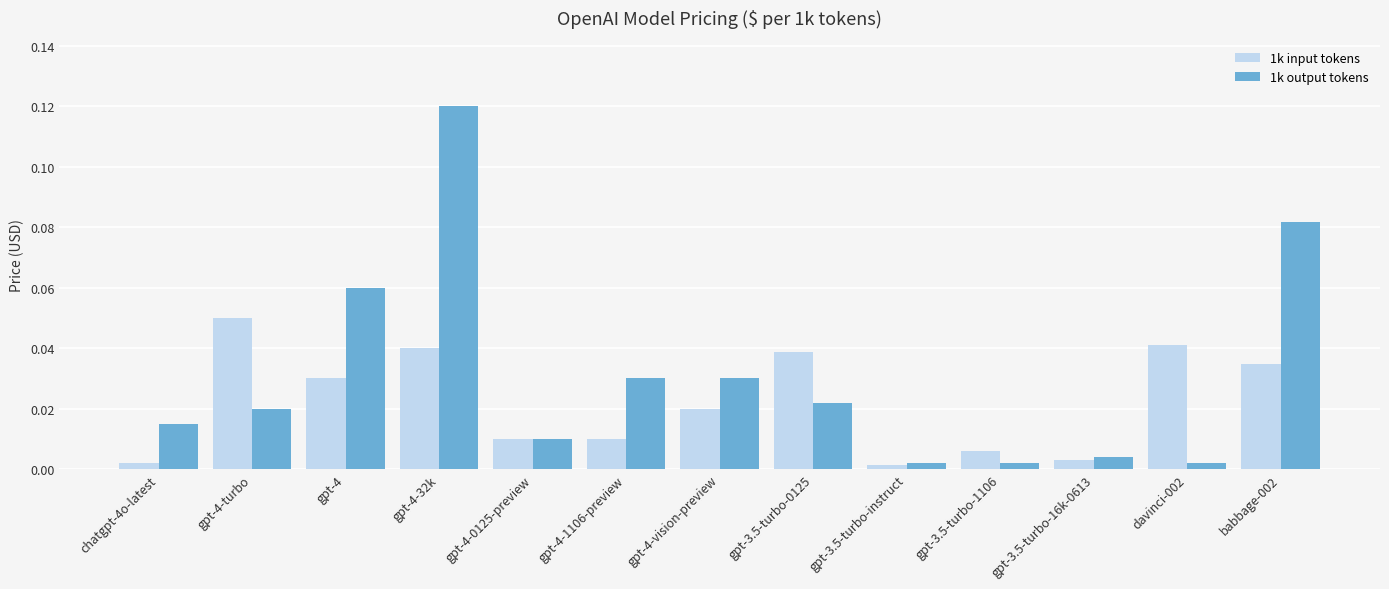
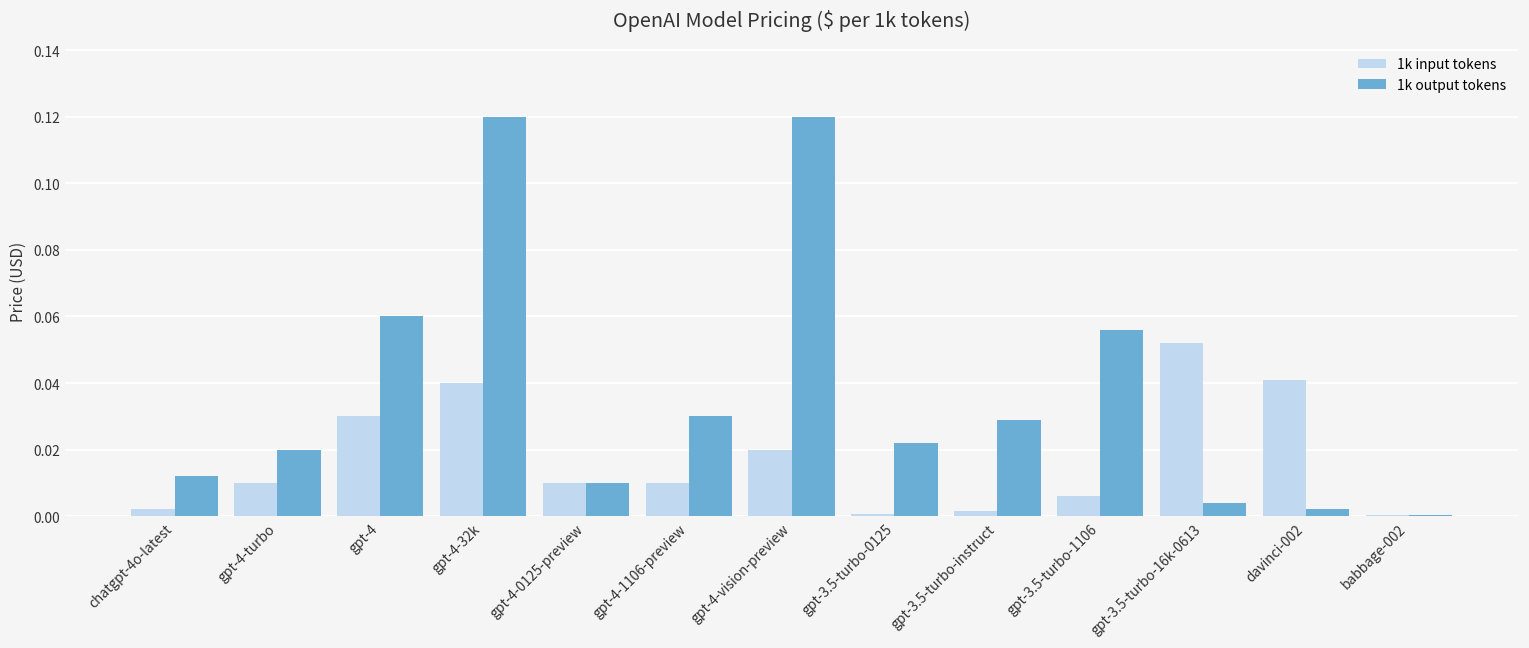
1k output tokens, chatgpt-4o-latest: 0.015 -> 0.012
1k input tokens, gpt-4-turbo: 0.05 -> 0.01
1k output tokens, gpt-4-vision-preview: 0.03 -> 0.12
1k input tokens, gpt-3.5-turbo-0125: 0.039 -> 0.001
1k output tokens, gpt-3.5-turbo-instruct: 0.002 -> 0.029
1k output tokens, gpt-3.5-turbo-1106: 0.002 -> 0.056
1k input tokens, gpt-3.5-turbo-16k-0613: 0.003 -> 0.052
1k input tokens, babbage-002: 0.035 -> 0.000
1k output tokens, babbage-002: 0.082 -> 0.000
